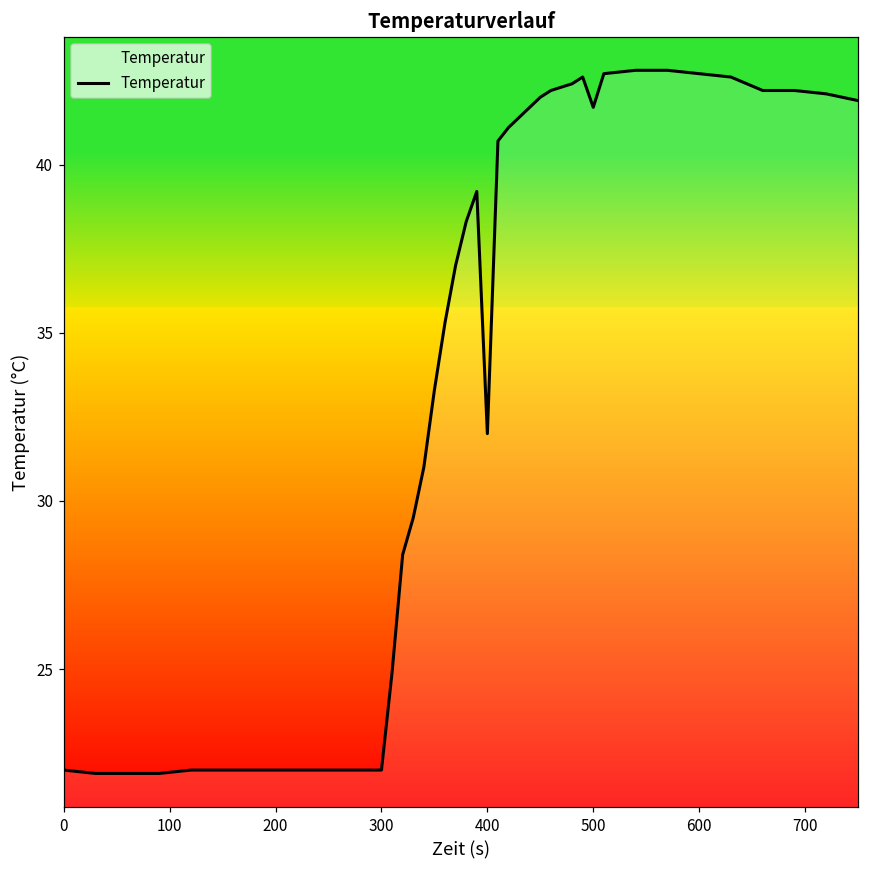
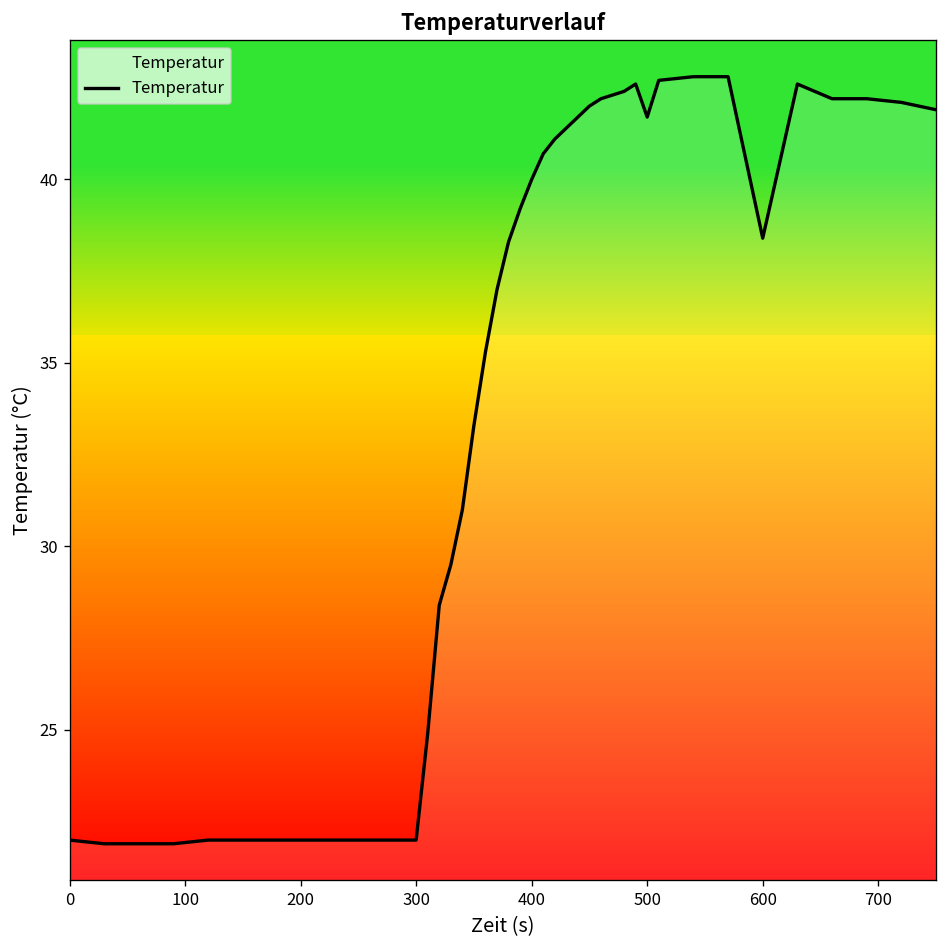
400: 32 -> 40
600: 42.7 -> 38.4
